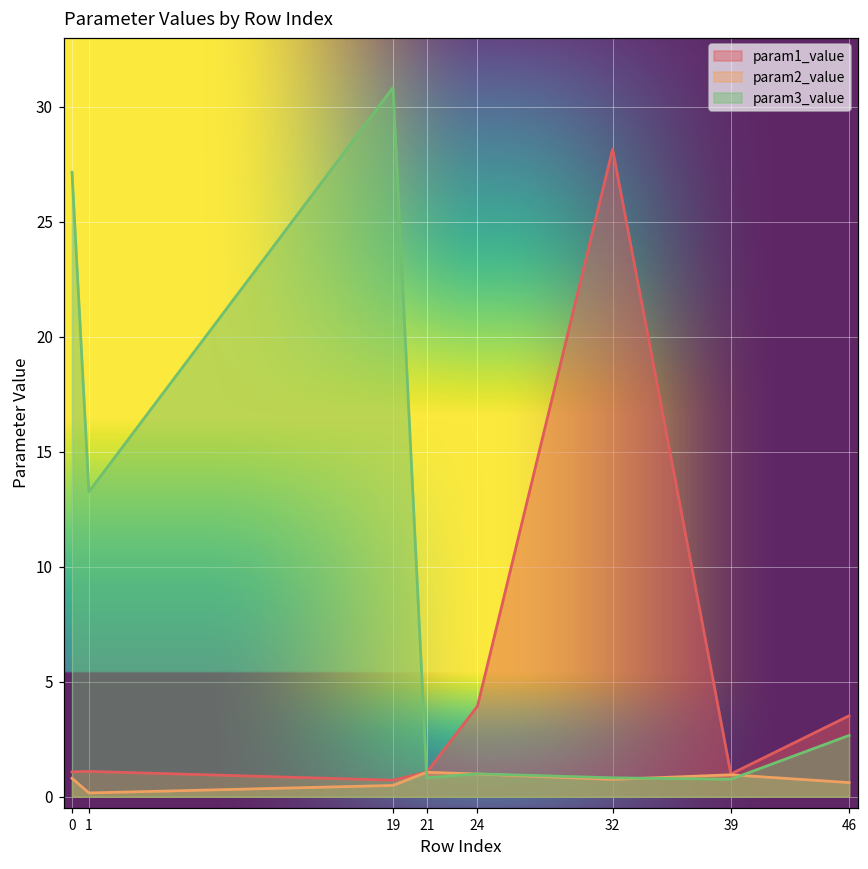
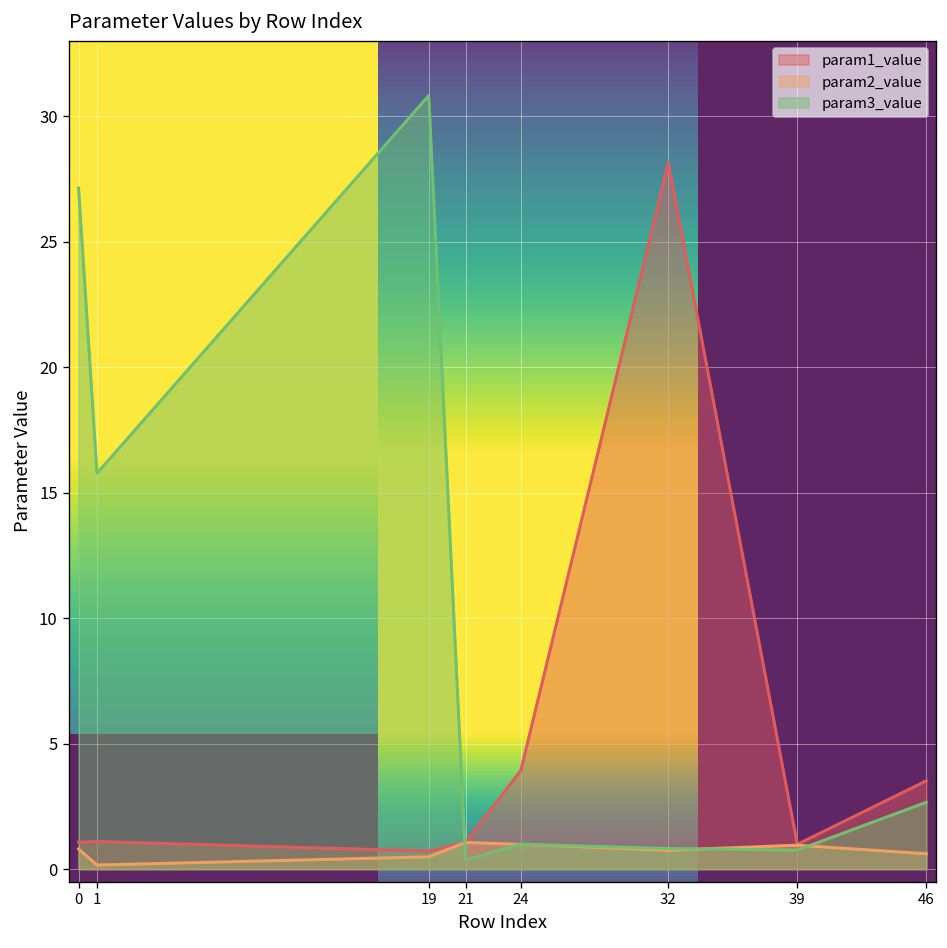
param3_value, 1: 13.3 -> 15.8
param3_value, 21: 0.8 -> 0.4
